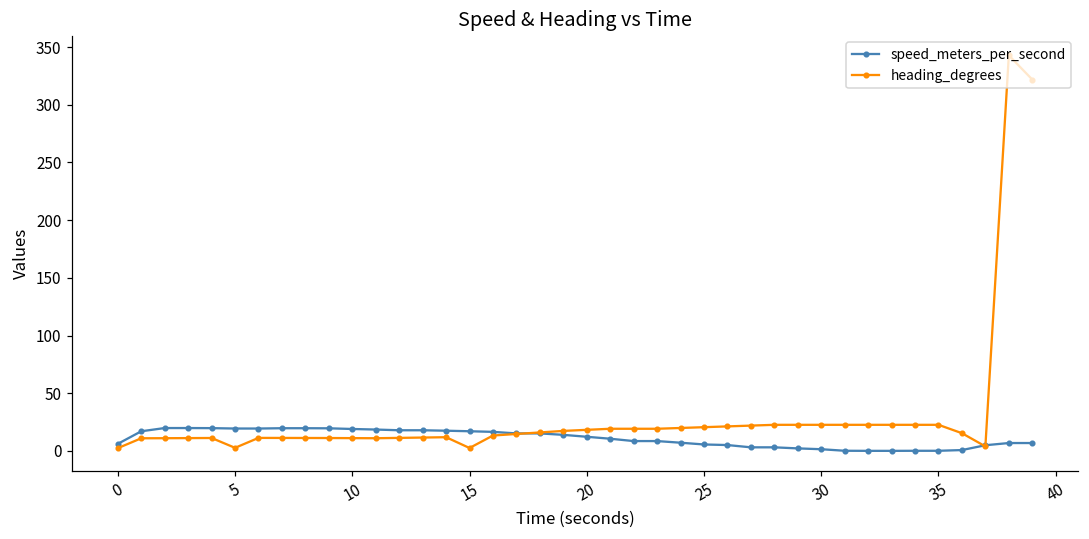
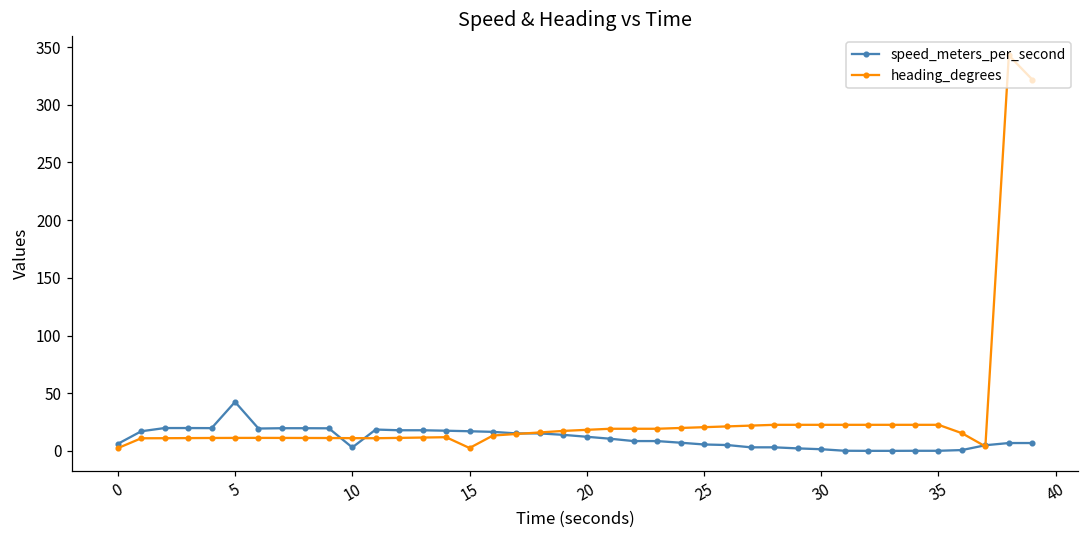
speed_meters_per_second, 5: 19 -> 42
heading_degrees, 5: 3 -> 11
speed_meters_per_second, 10: 19 -> 3
